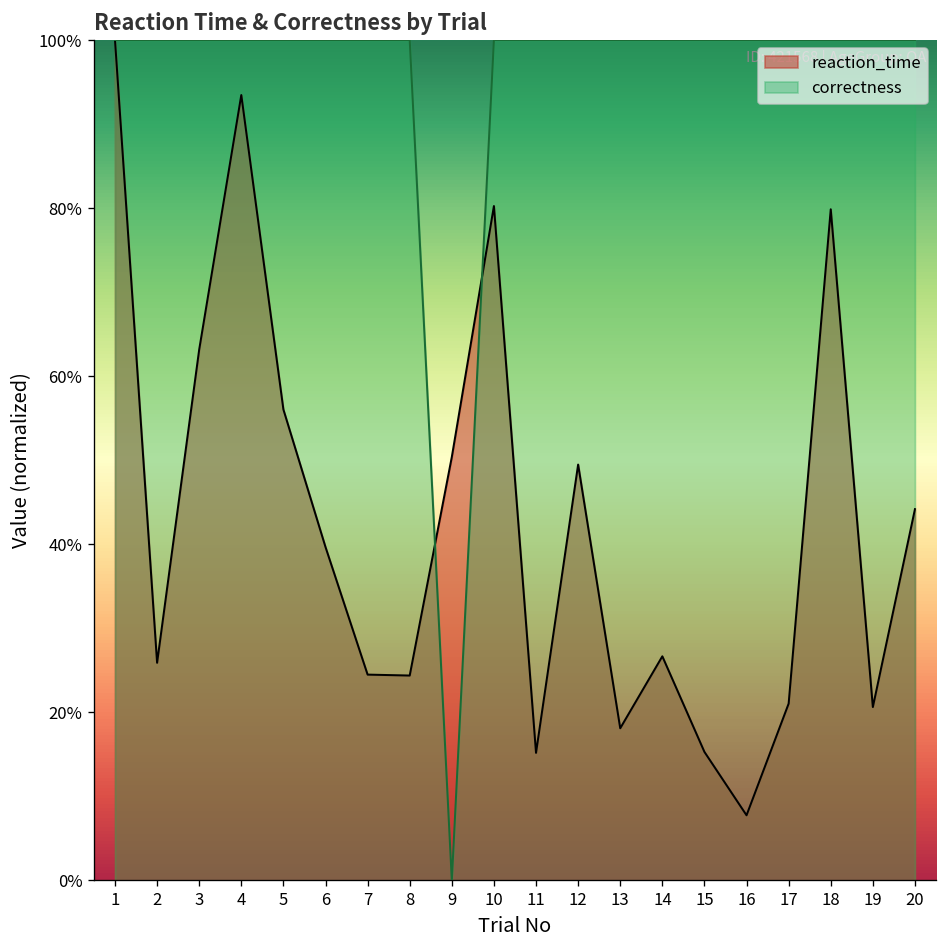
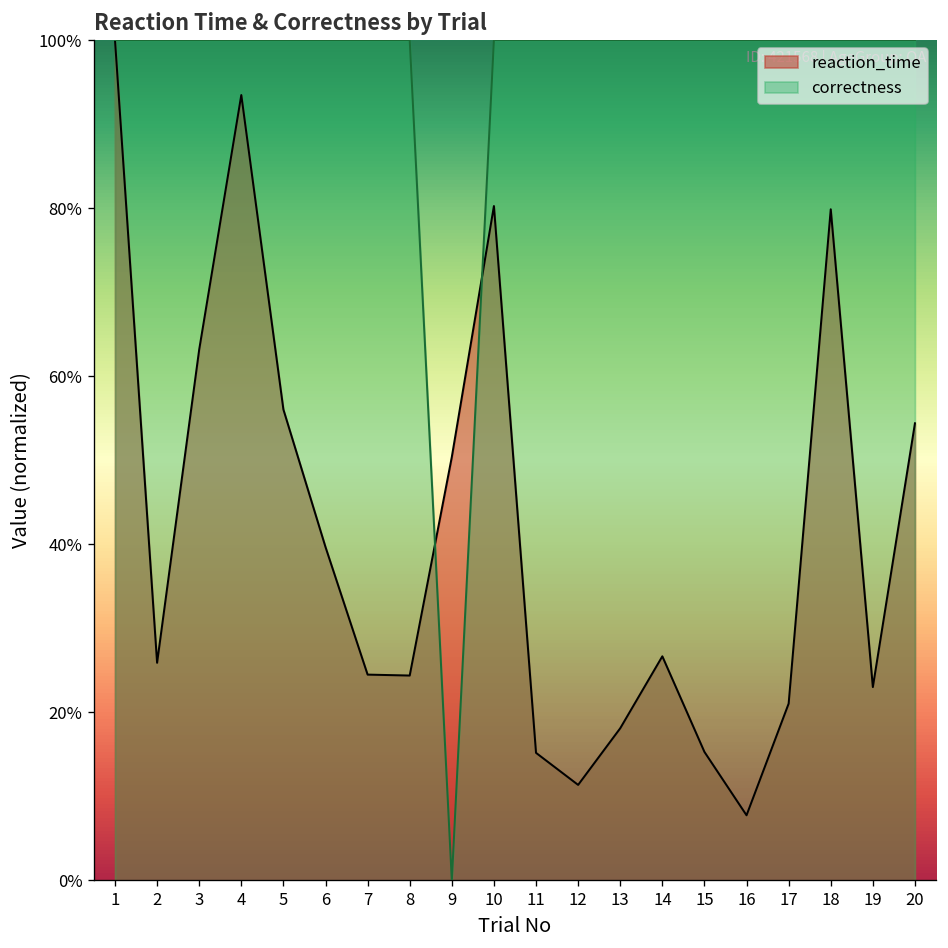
reaction_time, 12: 49% -> 11%
reaction_time, 19: 21% -> 23%
reaction_time, 20: 44% -> 54%
